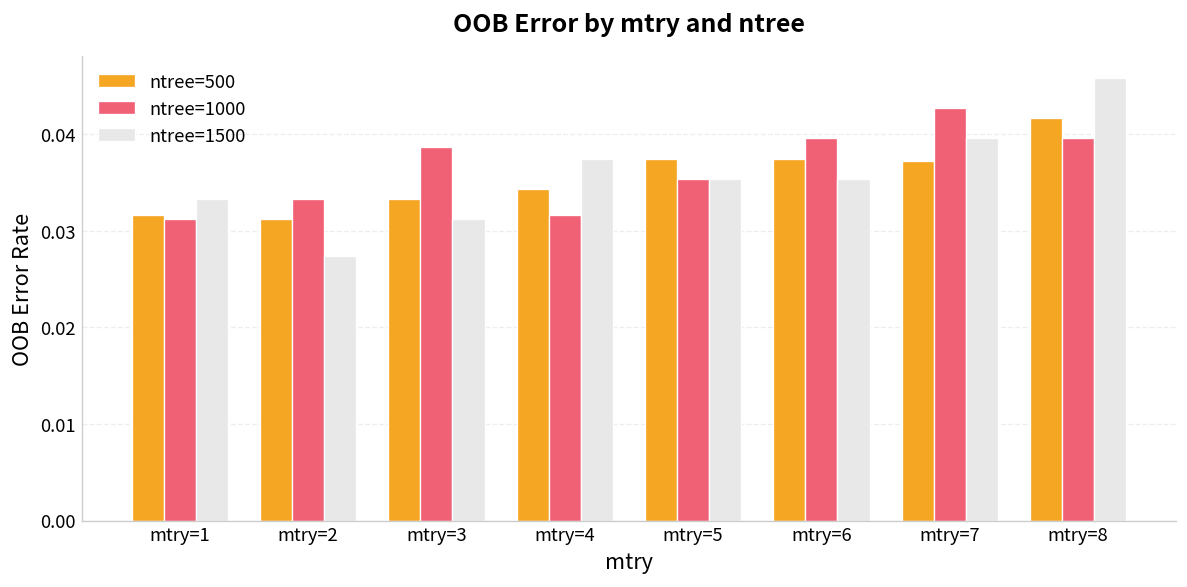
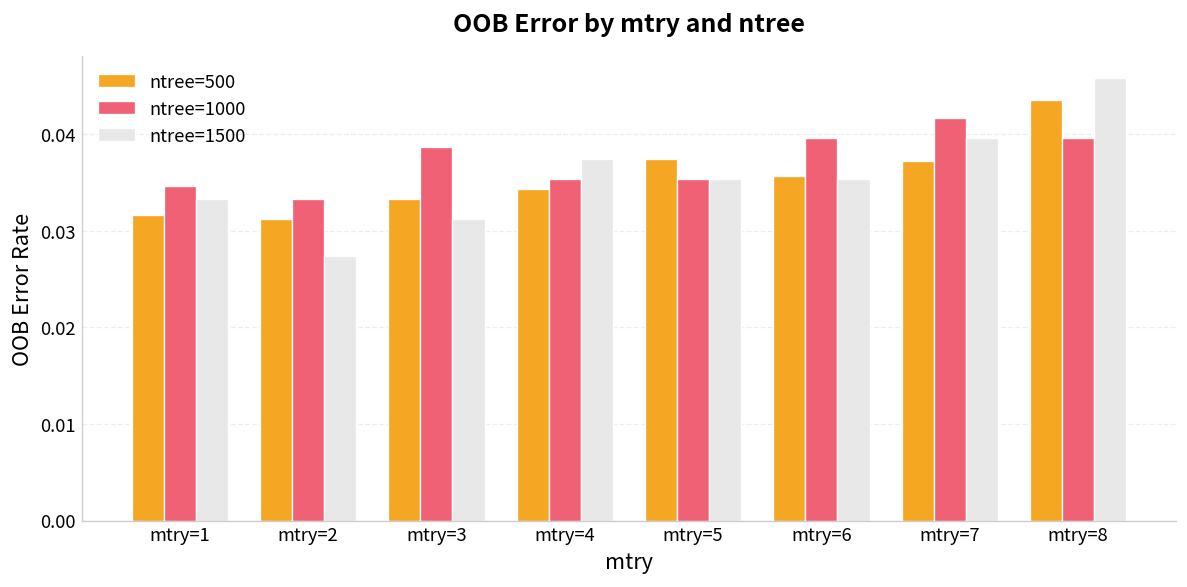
ntree=1000, mtry=1: 0.031 -> 0.035
ntree=1000, mtry=4: 0.032 -> 0.035
ntree=500, mtry=6: 0.038 -> 0.036
ntree=1000, mtry=7: 0.043 -> 0.042
ntree=500, mtry=8: 0.042 -> 0.044
